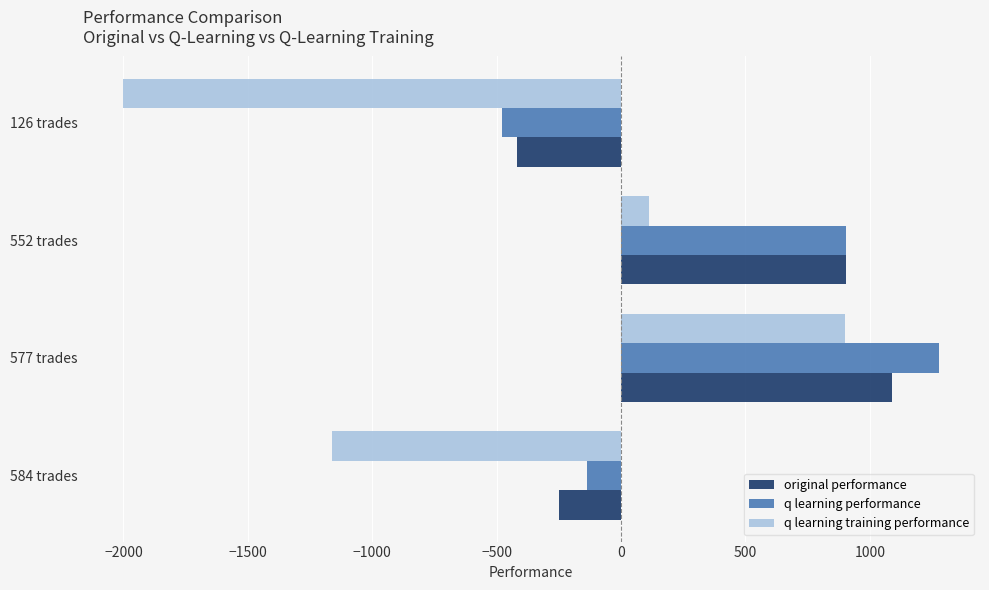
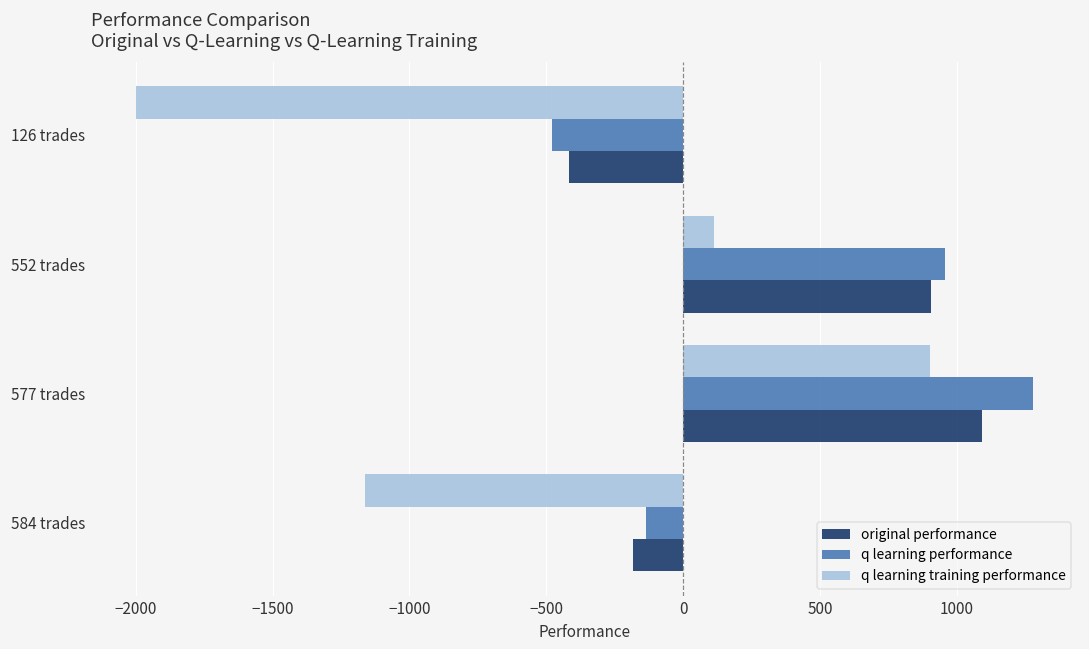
q learning performance, 552 trades: 900 -> 960
original performance, 584 trades: -250 -> -180
